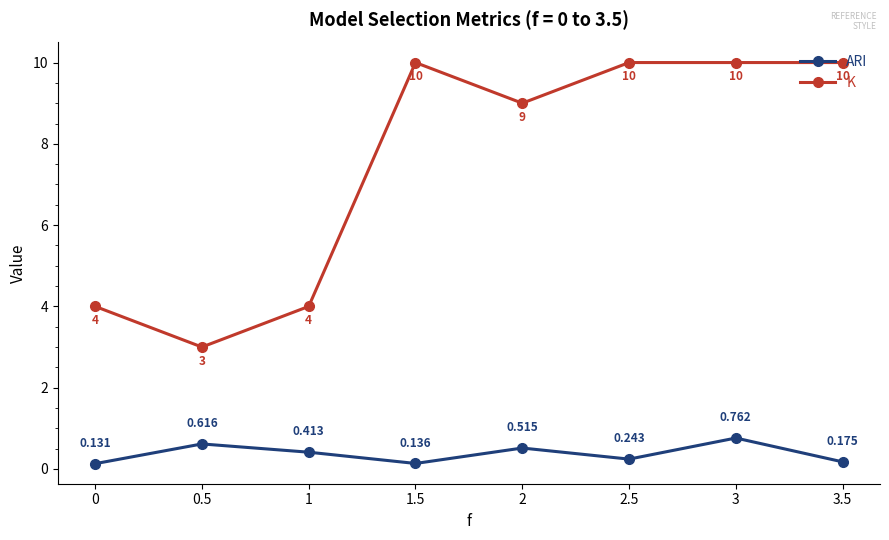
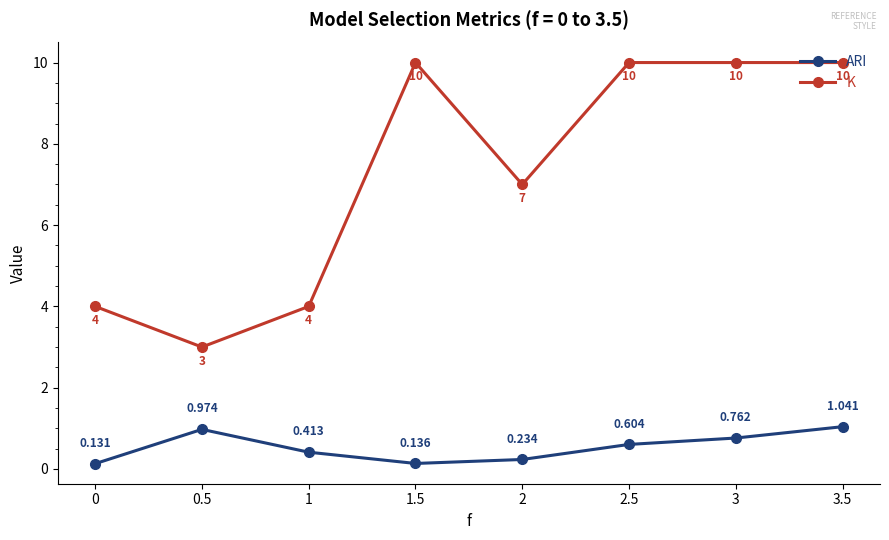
ARI, 0.5: 0.616 -> 0.974
ARI, 2: 0.515 -> 0.234
K, 2: 9 -> 7
ARI, 2.5: 0.243 -> 0.604
ARI, 3.5: 0.175 -> 1.041
